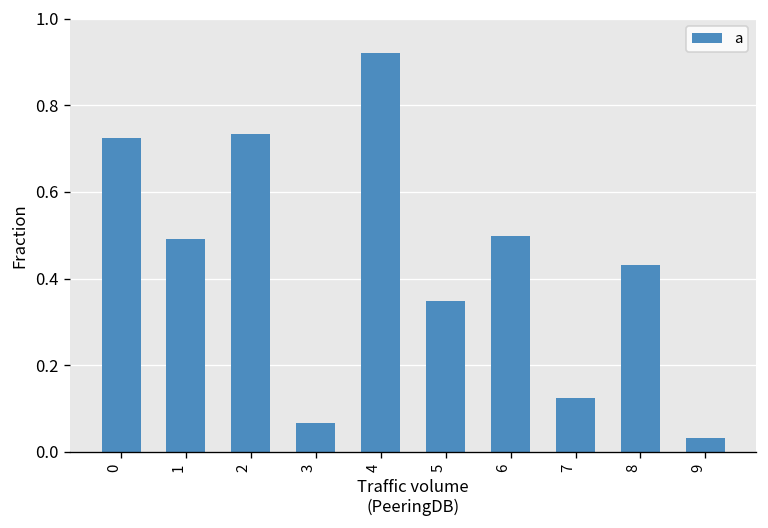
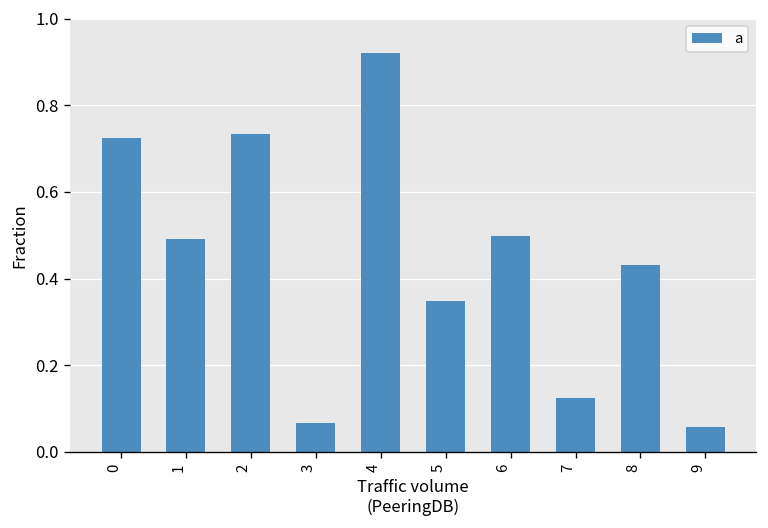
9: 0.03 -> 0.06
